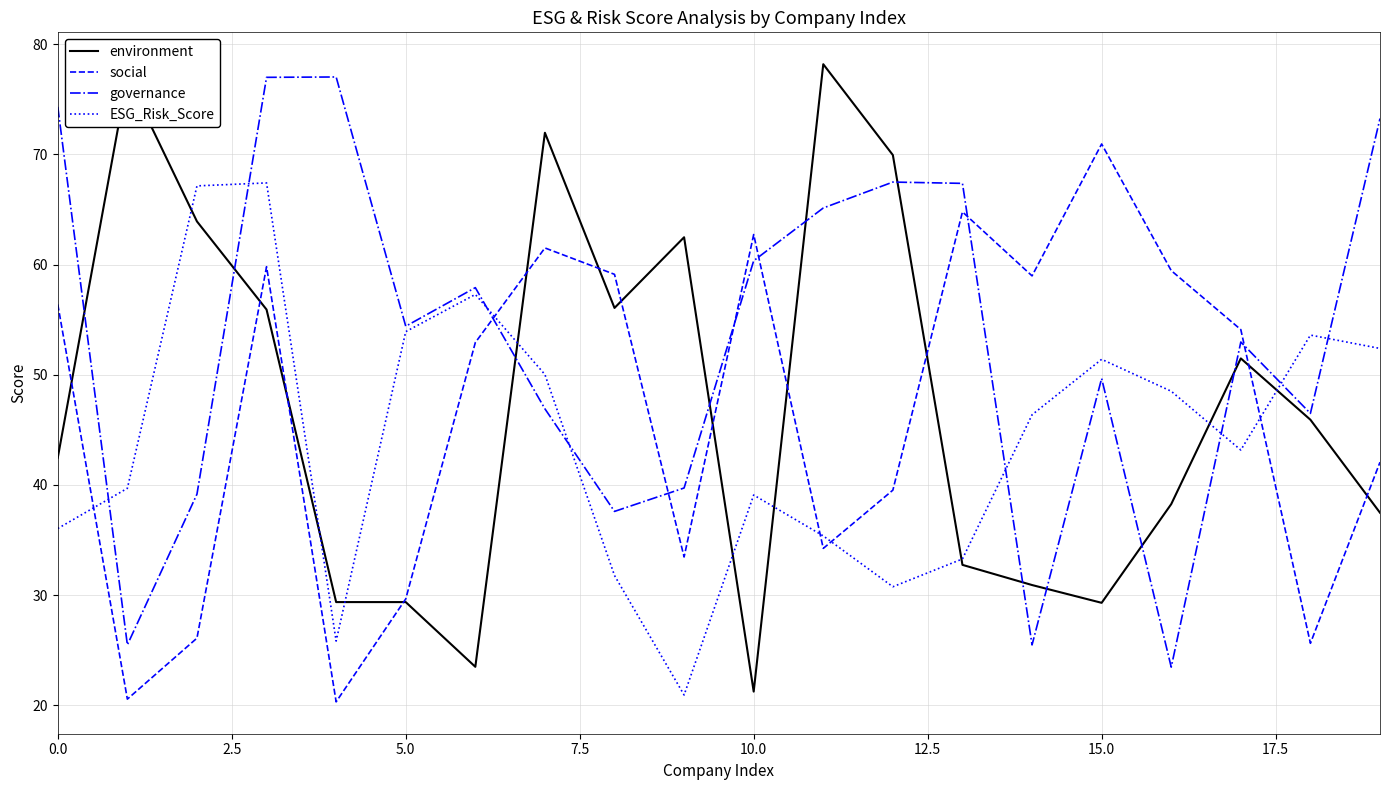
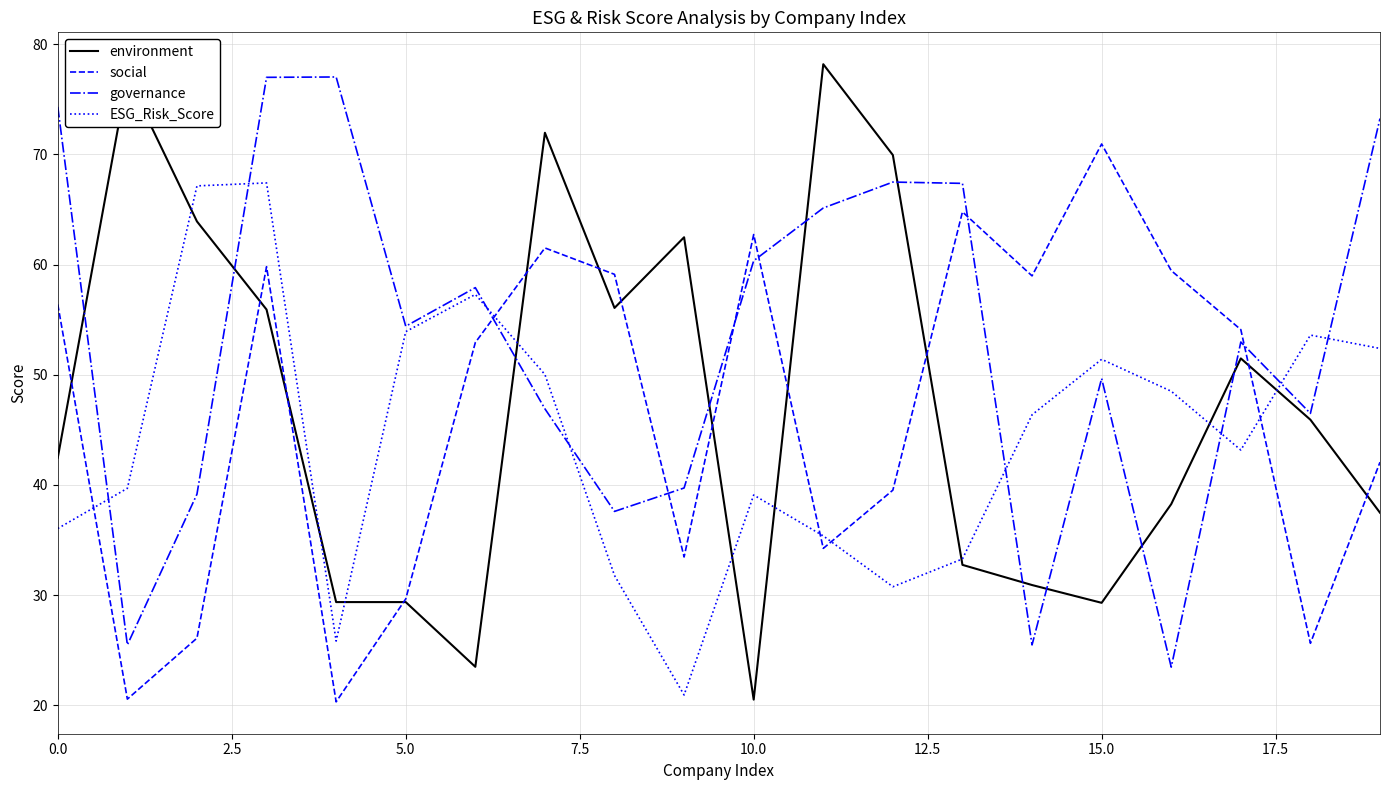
environment, 10.0: 21.2 -> 20.5
